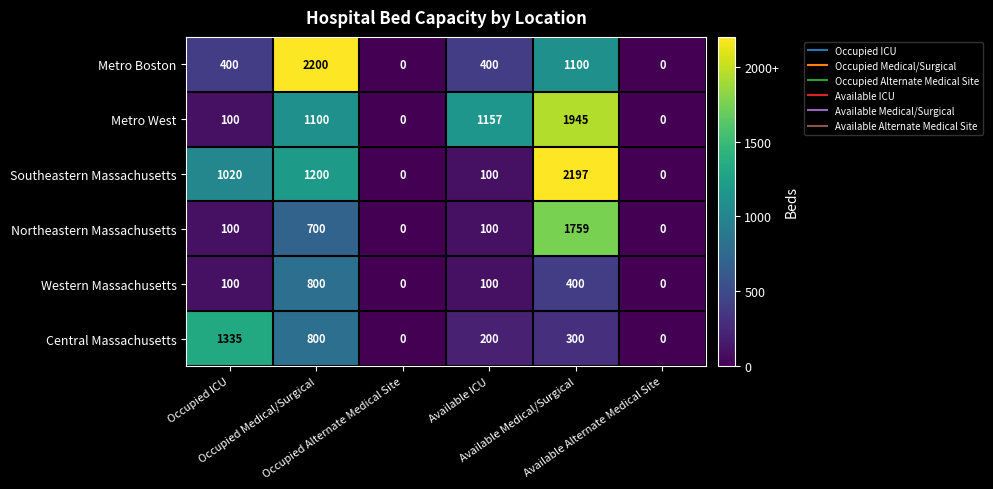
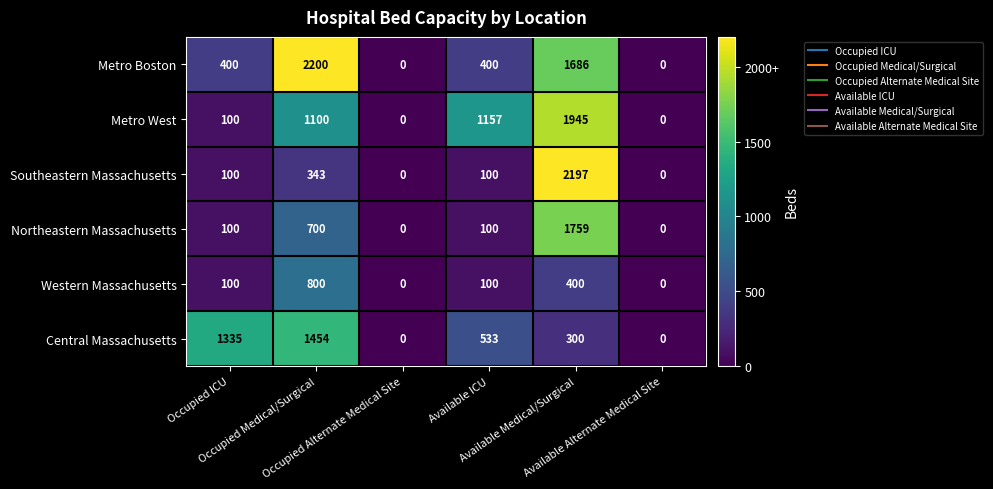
Metro Boston, Available Medical/Surgical: 1100 -> 1686
Southeastern Massachusetts, Occupied ICU: 1020 -> 100
Southeastern Massachusetts, Occupied Medical/Surgical: 1200 -> 343
Central Massachusetts, Occupied Medical/Surgical: 800 -> 1454
Central Massachusetts, Available ICU: 200 -> 533
